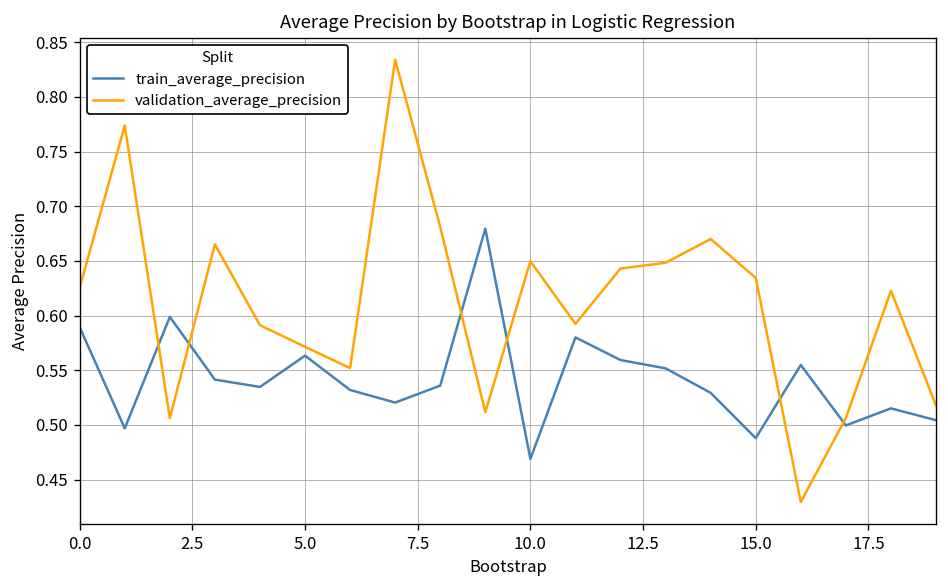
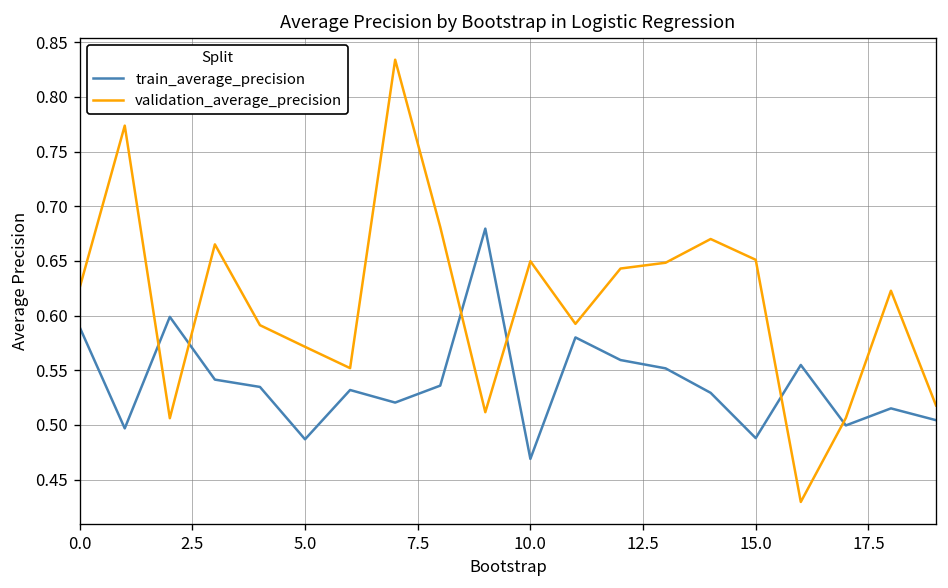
train_average_precision, 5.0: 0.56 -> 0.49
validation_average_precision, 15.0: 0.63 -> 0.65
